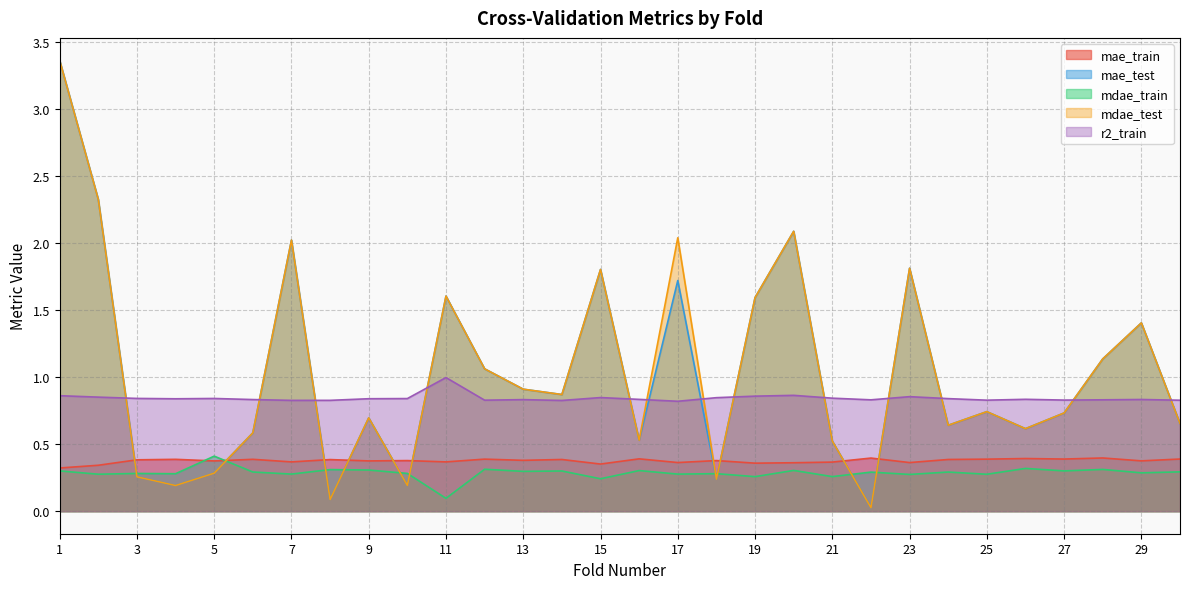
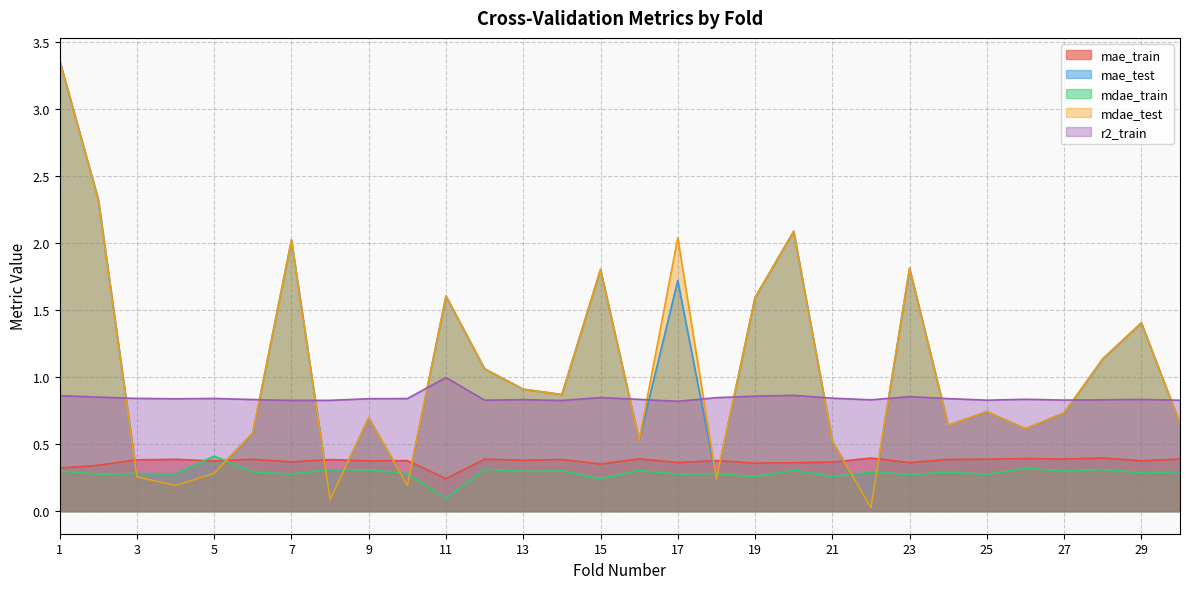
mae_train, 11: 0.37 -> 0.24
